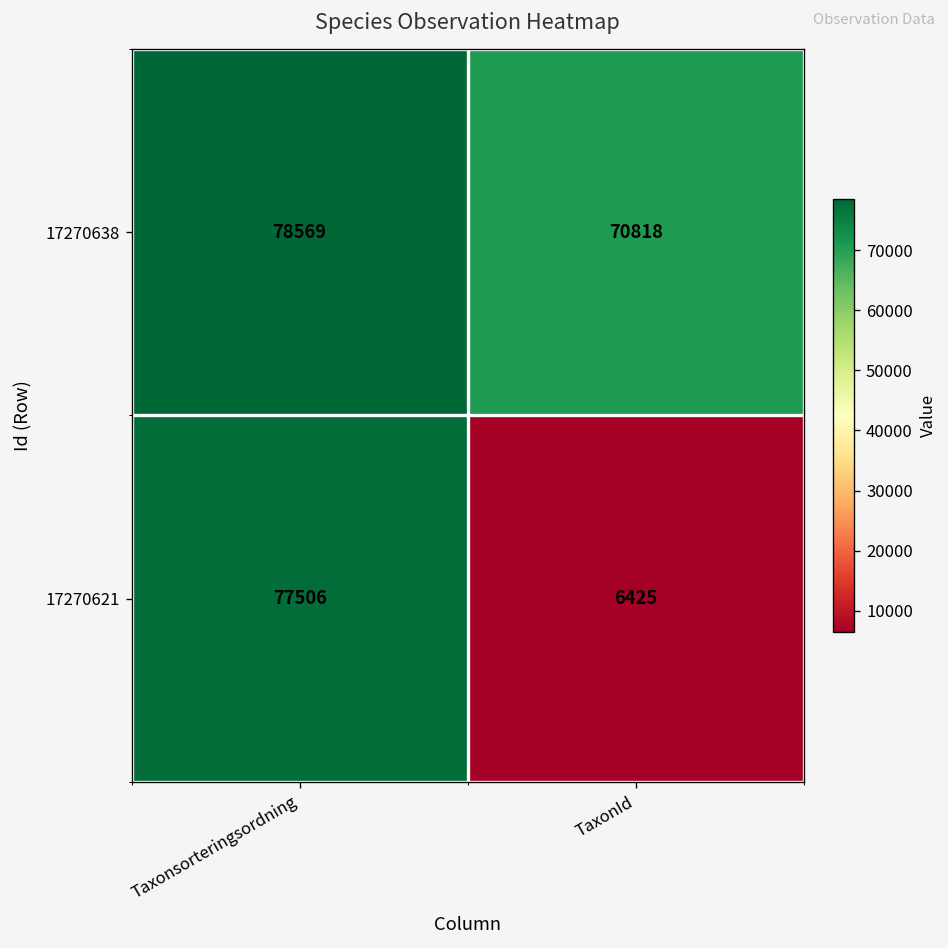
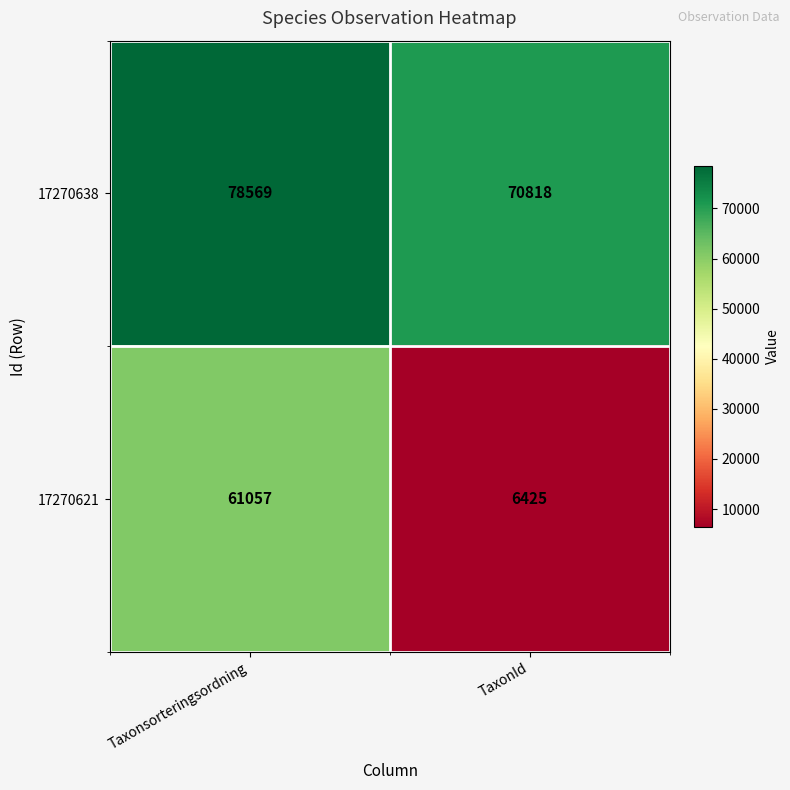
17270621, Taxonsorteringsordning: 77506 -> 61057
